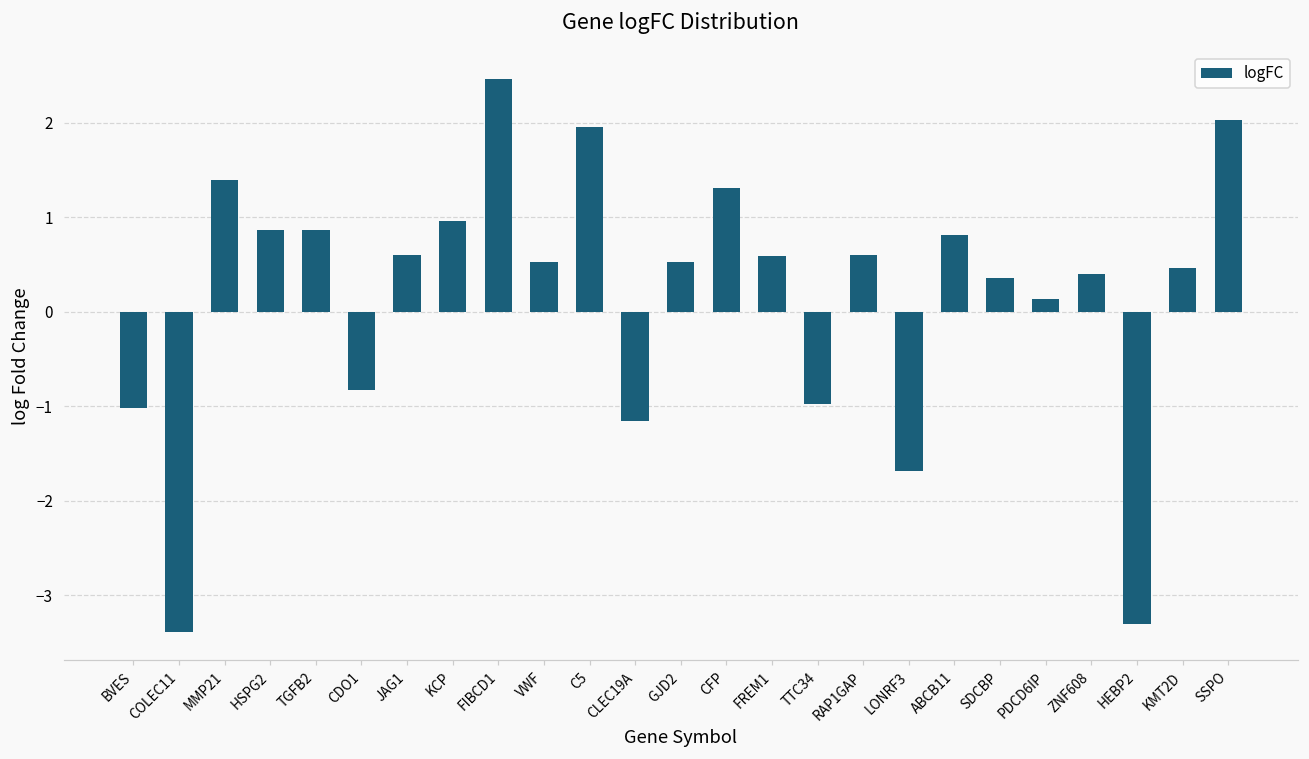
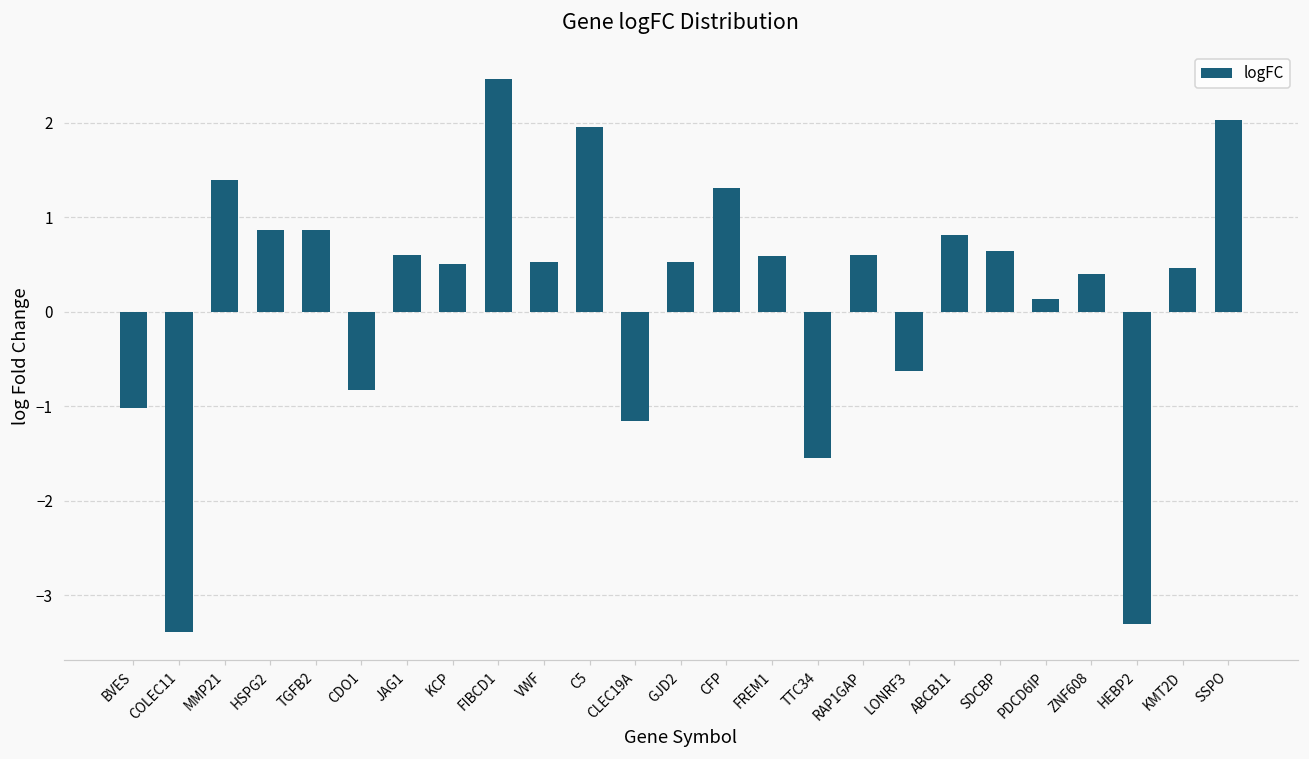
KCP: 1.0 -> 0.5
TTC34: -1.0 -> -1.5
LONRF3: -1.7 -> -0.6
SDCBP: 0.4 -> 0.6
